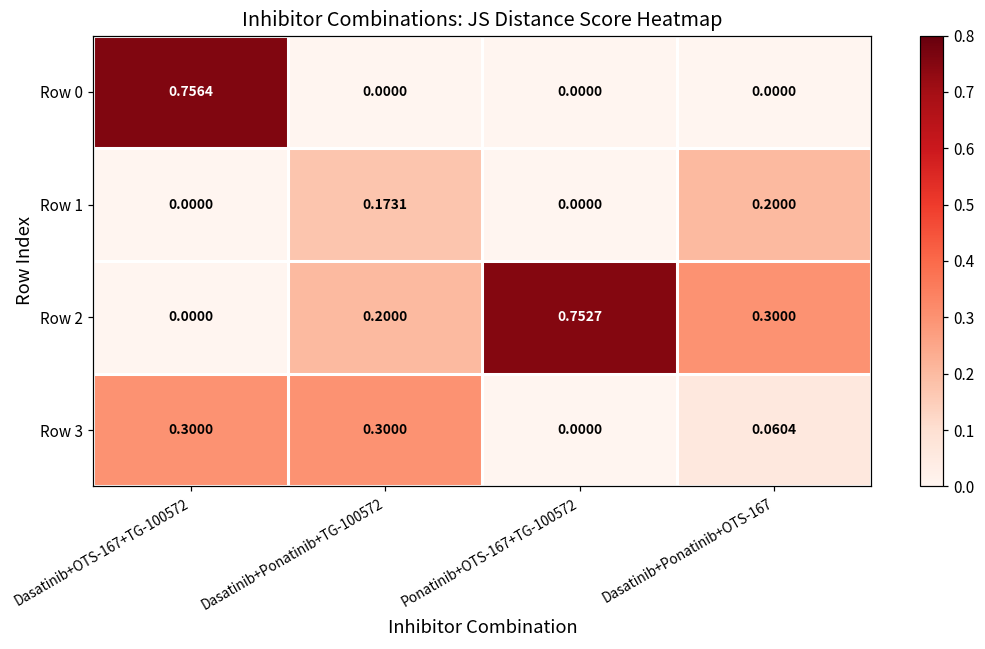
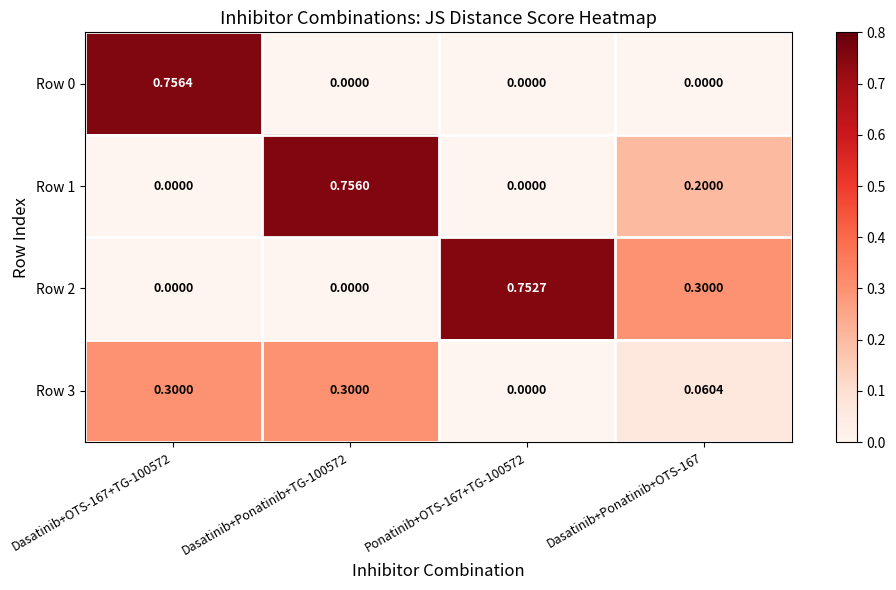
Row 1, Dasatinib+Ponatinib+TG-100572: 0.1731 -> 0.7560
Row 2, Dasatinib+Ponatinib+TG-100572: 0.2000 -> 0.0000
